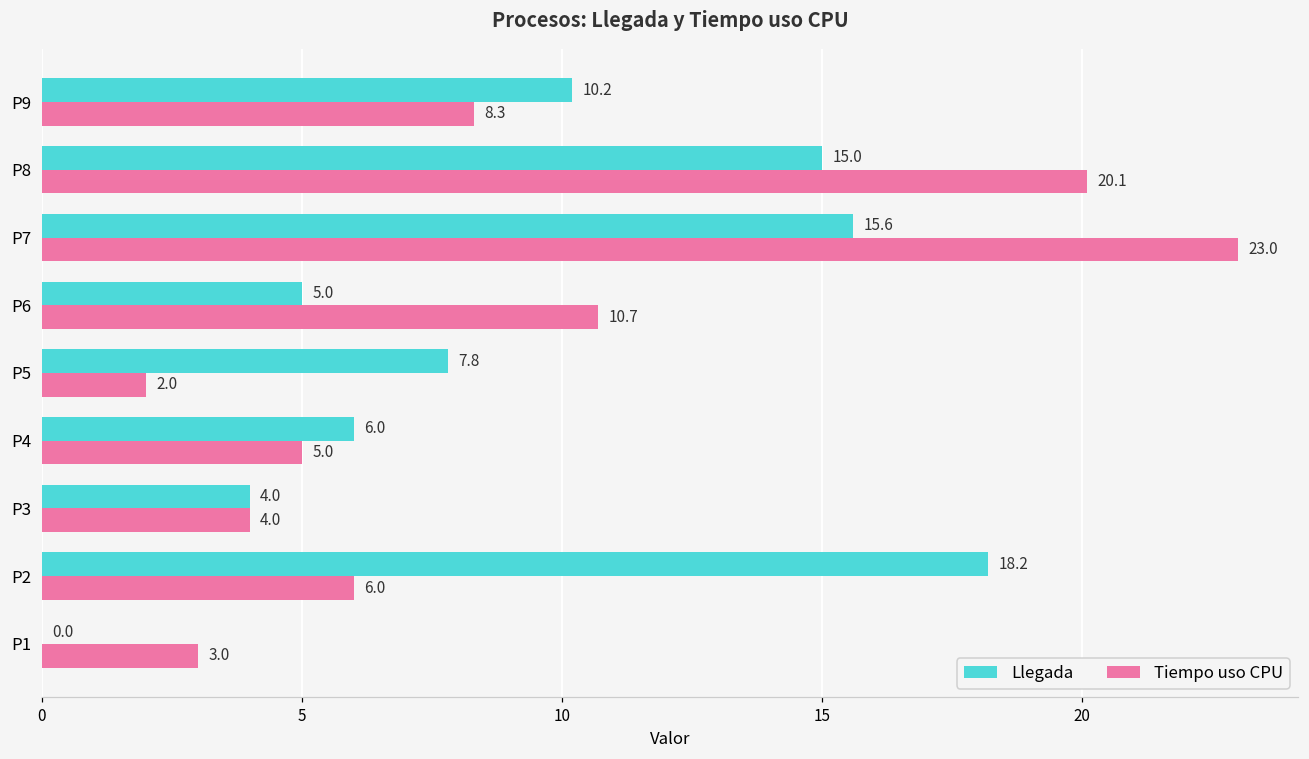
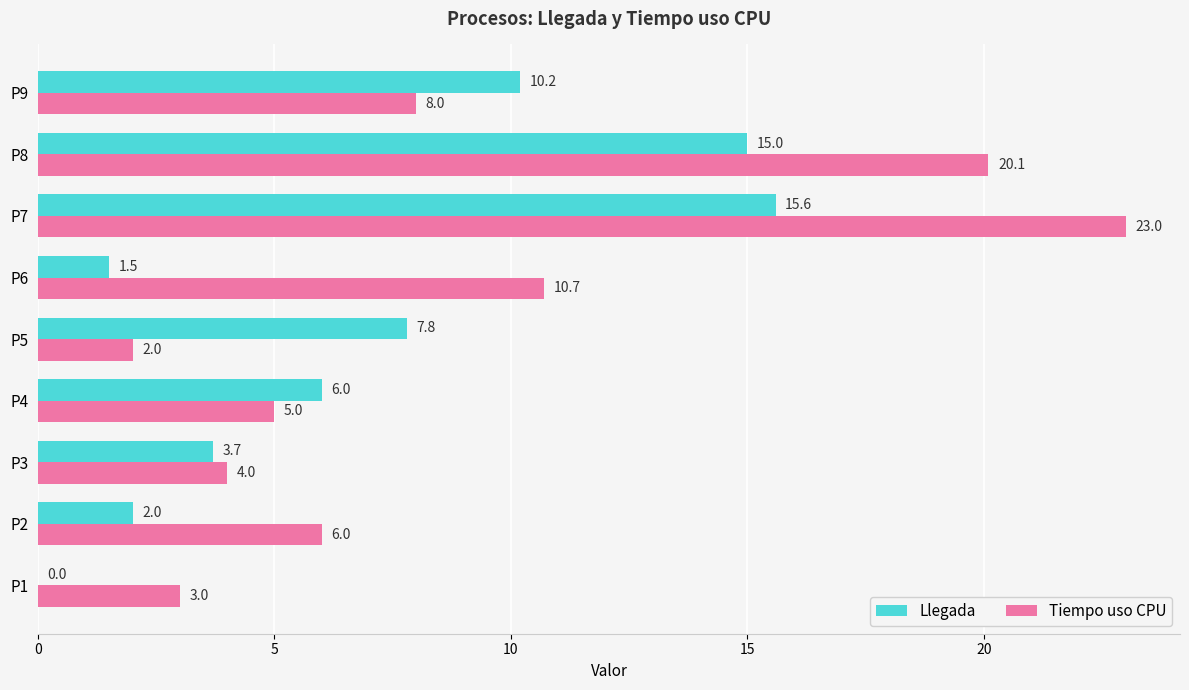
Tiempo uso CPU, P9: 8.3 -> 8.0
Llegada, P6: 5.0 -> 1.5
Llegada, P3: 4.0 -> 3.7
Llegada, P2: 18.2 -> 2.0
